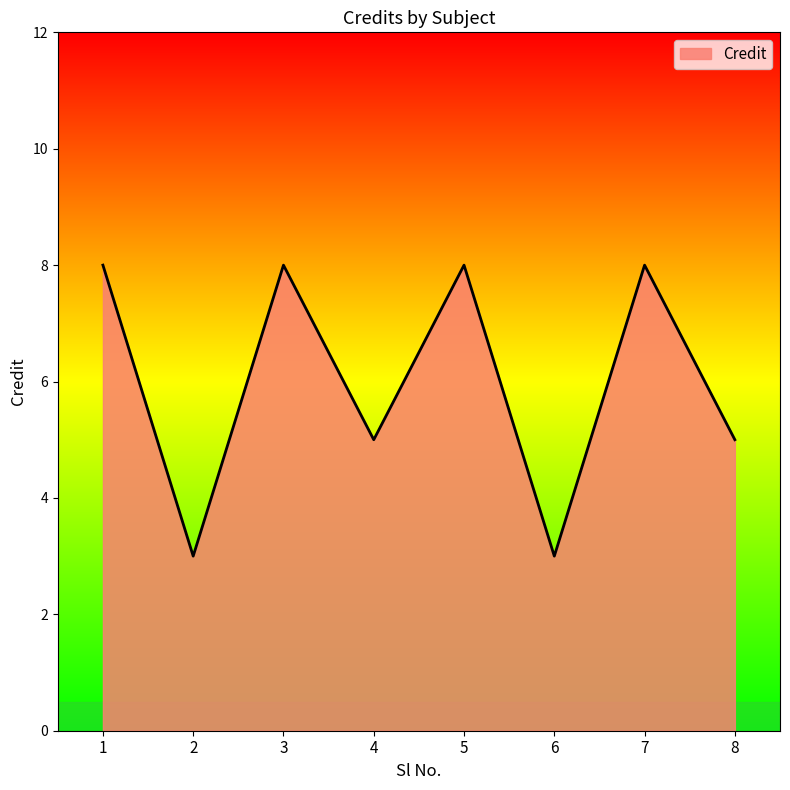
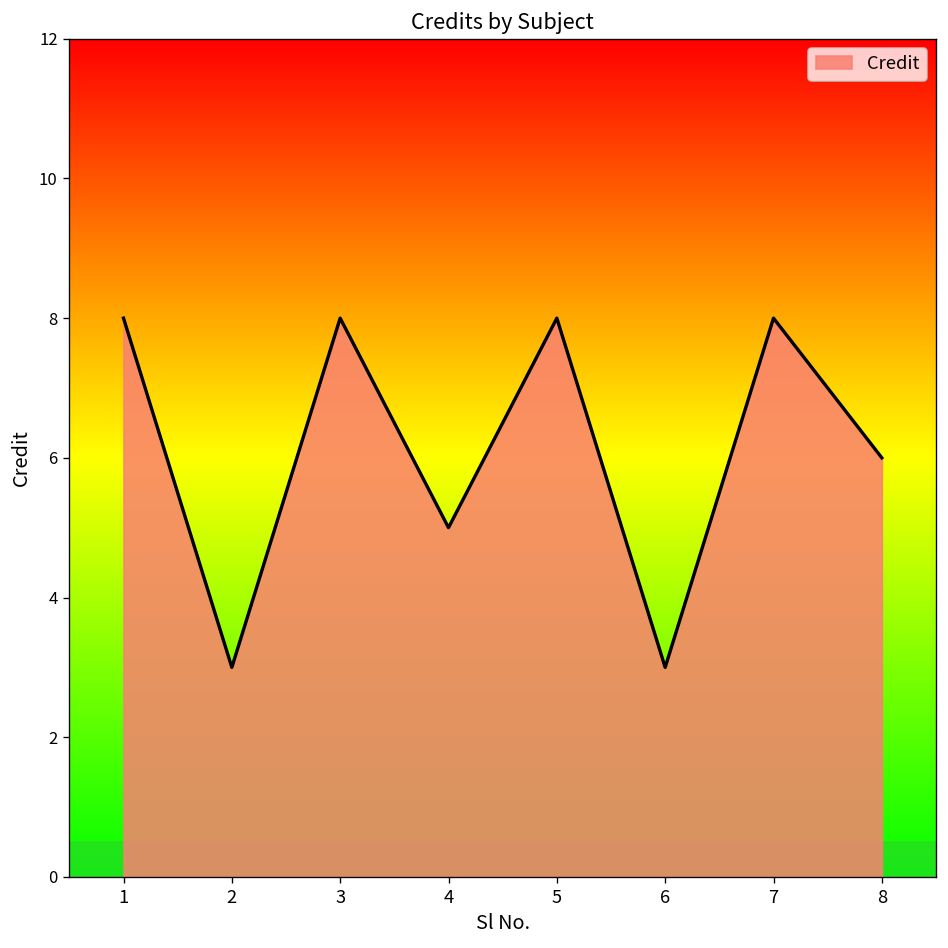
8: 5 -> 6
